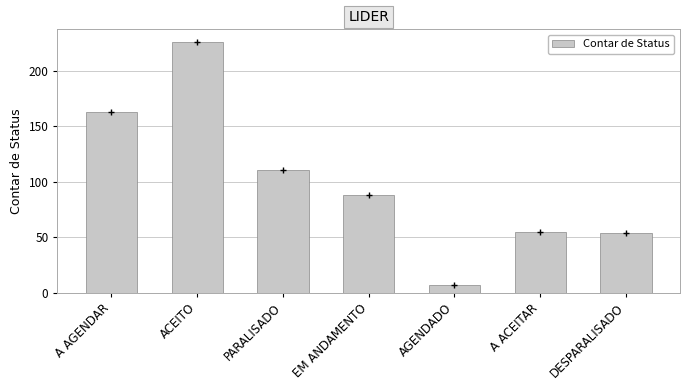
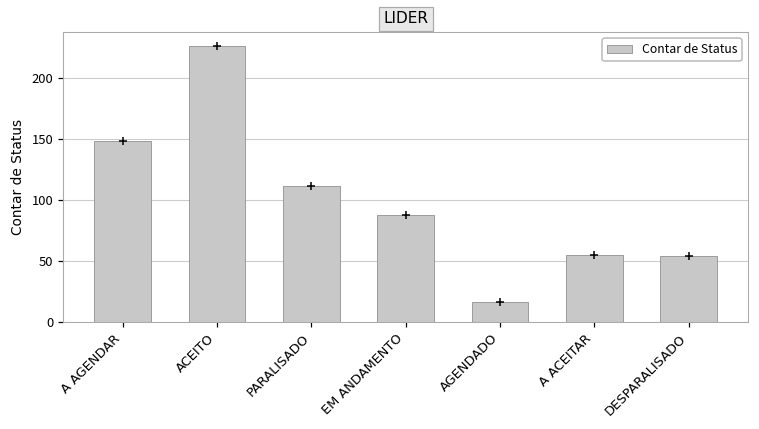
Contar de Status, A AGENDAR: 163 -> 148
Contar de Status, AGENDADO: 7 -> 16
